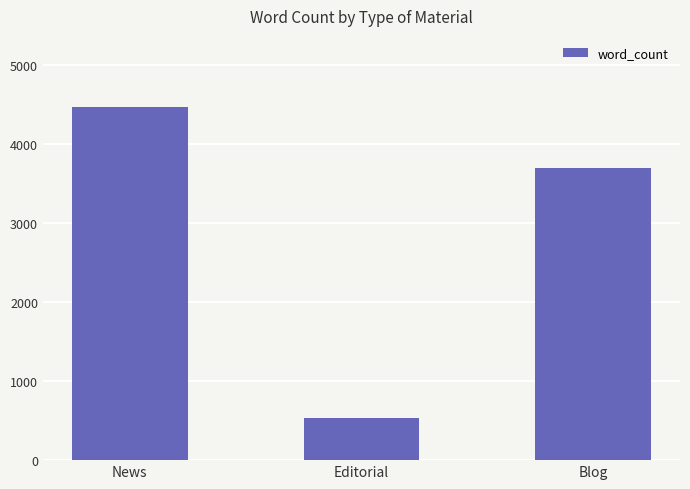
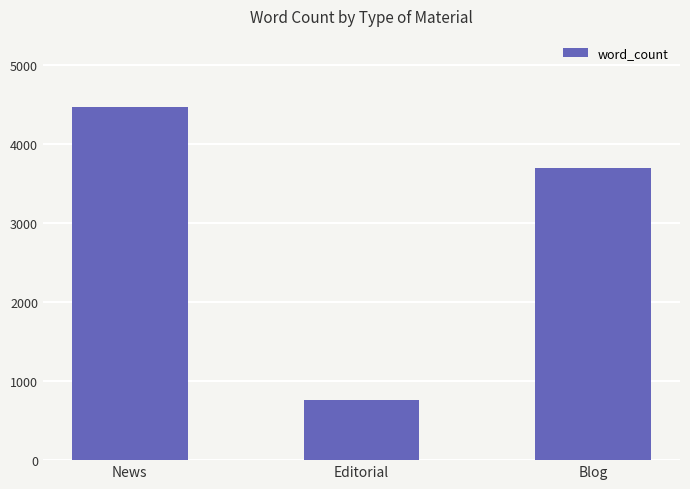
Editorial: 500 -> 800
